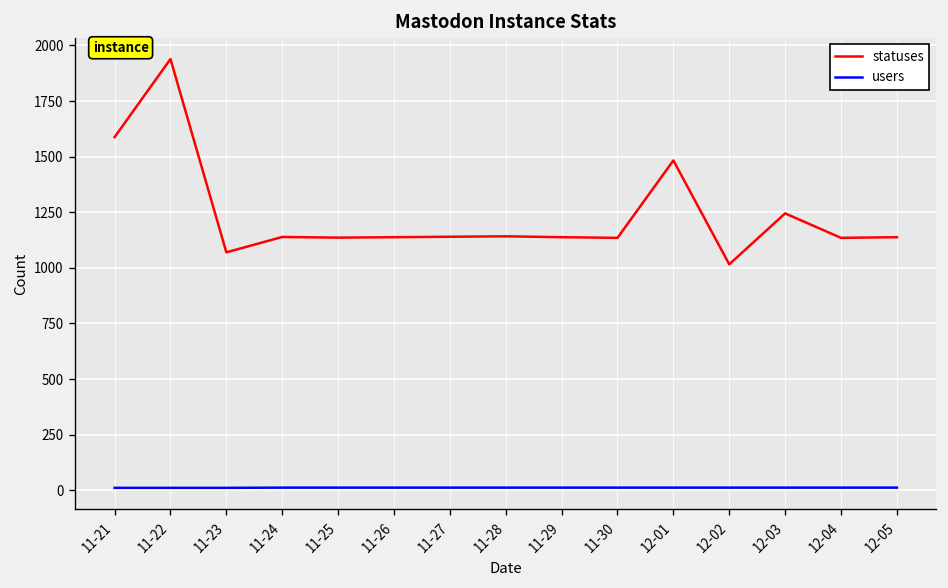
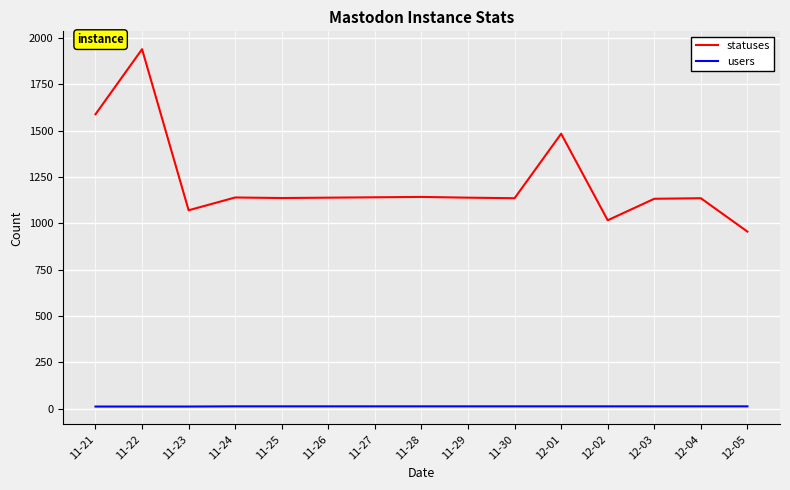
statuses, 12-03: 1250 -> 1130
statuses, 12-05: 1140 -> 960
